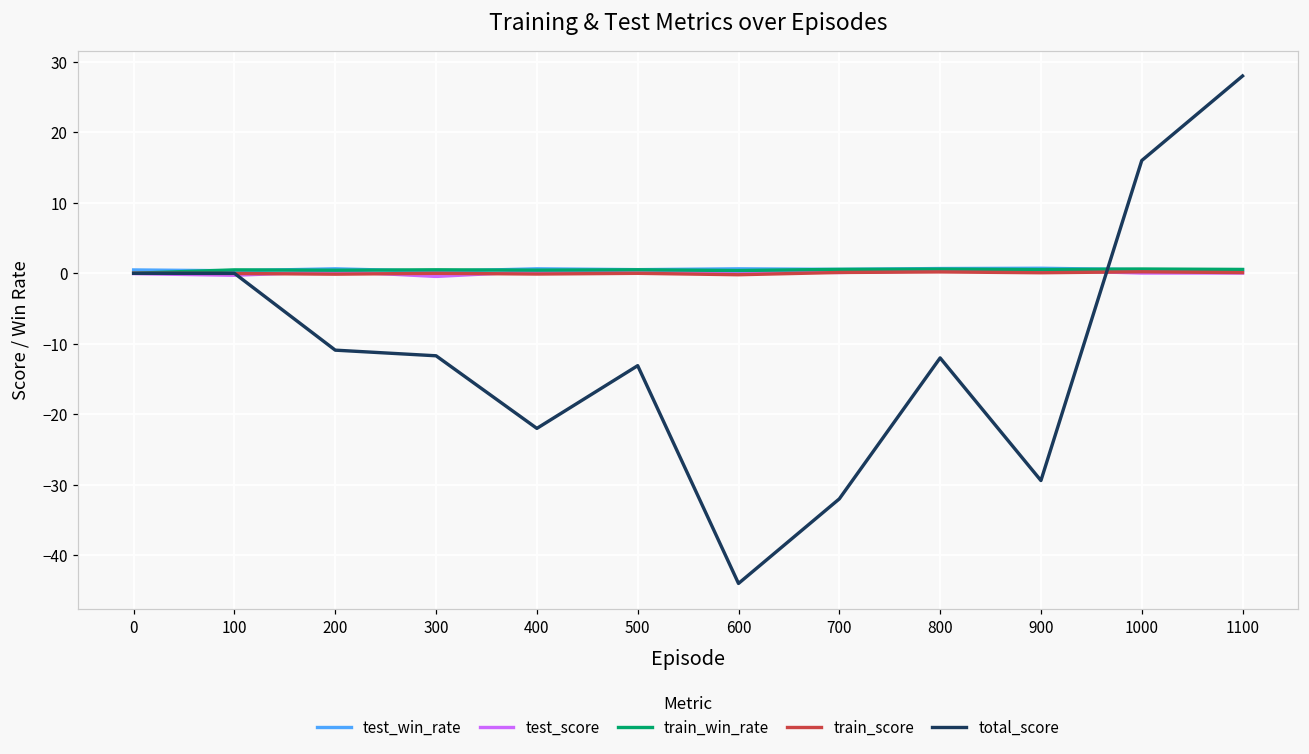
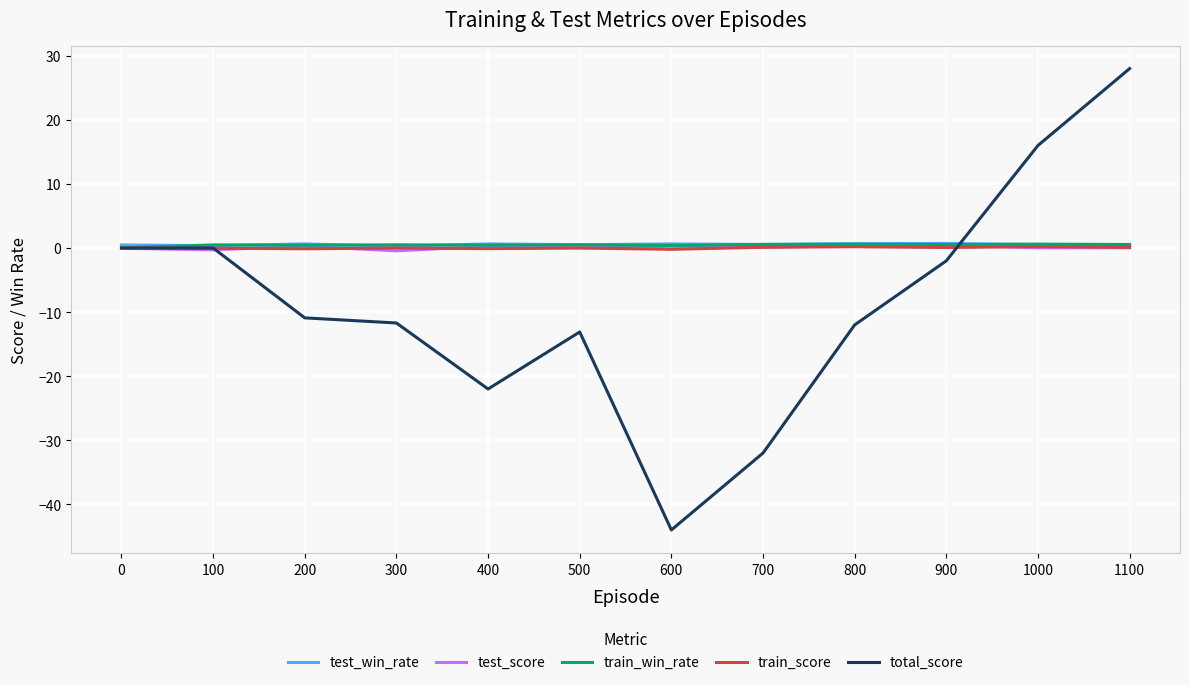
total_score, 900: -29 -> -2
